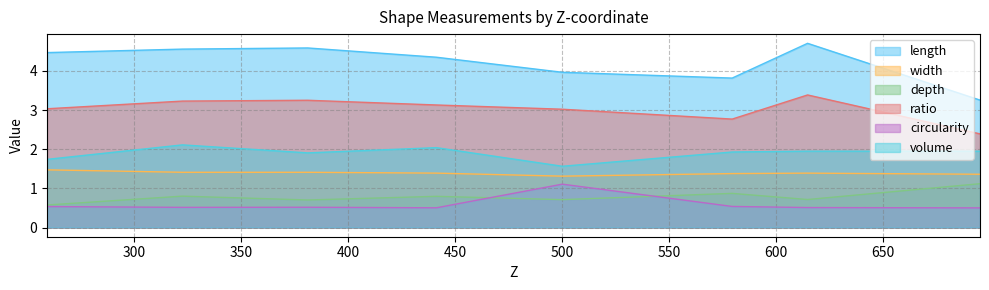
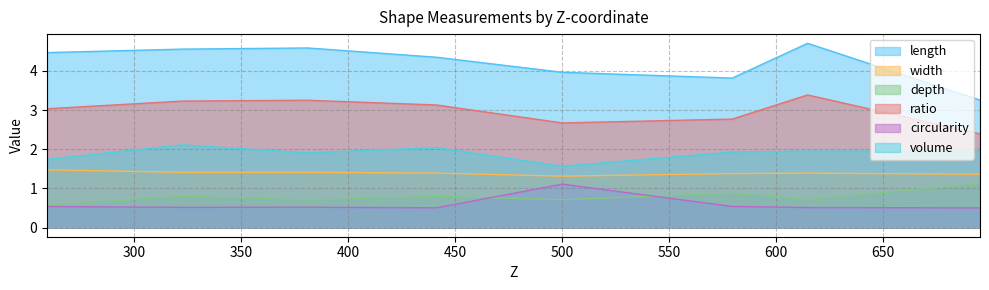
ratio, 500: 3.0 -> 2.7
